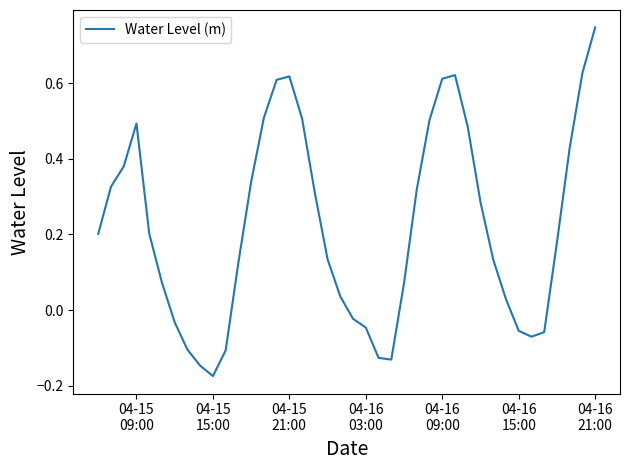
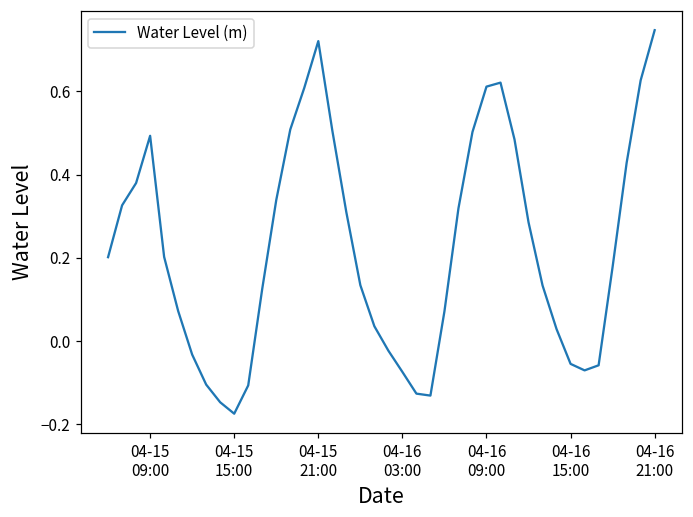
04-15 21:00: 0.62 -> 0.72
04-16 03:00: -0.05 -> -0.07
